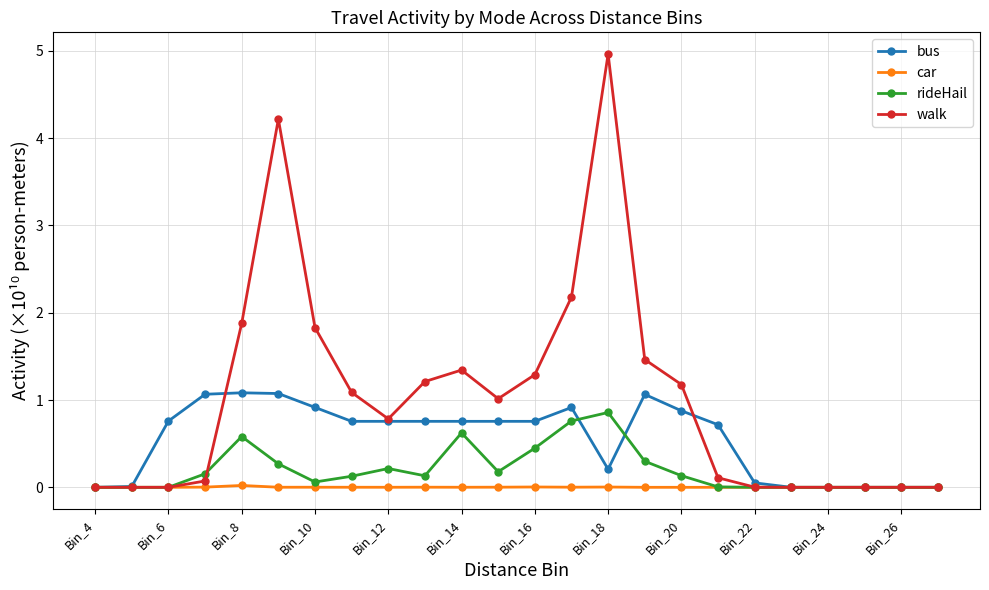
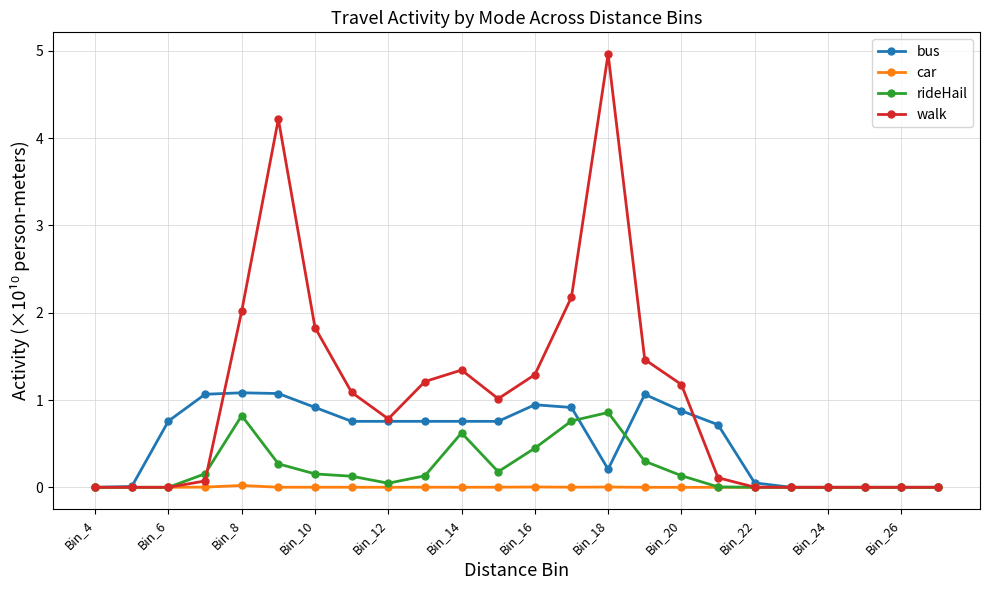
rideHail, Bin_8: 0.6 -> 0.8
walk, Bin_8: 1.9 -> 2.0
rideHail, Bin_10: 0.1 -> 0.2
rideHail, Bin_12: 0.2 -> 0.0
bus, Bin_16: 0.8 -> 0.9
